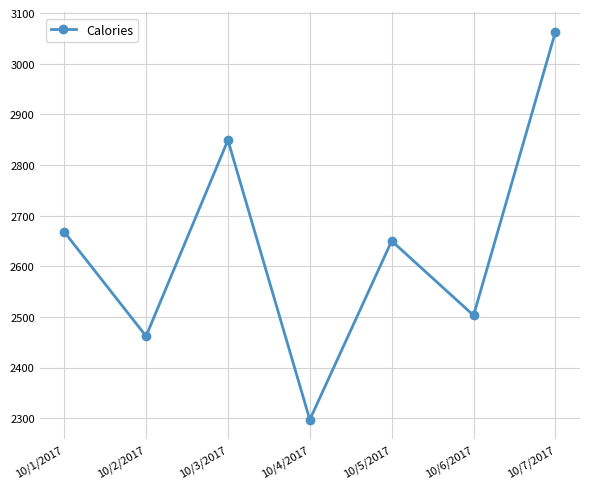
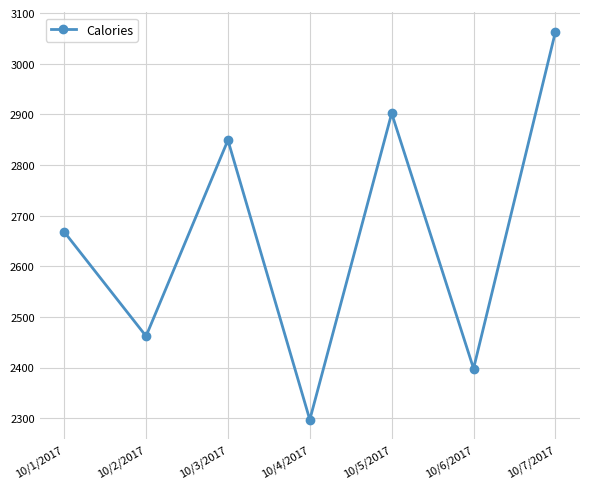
10/5/2017: 2650 -> 2900
10/6/2017: 2500 -> 2400
